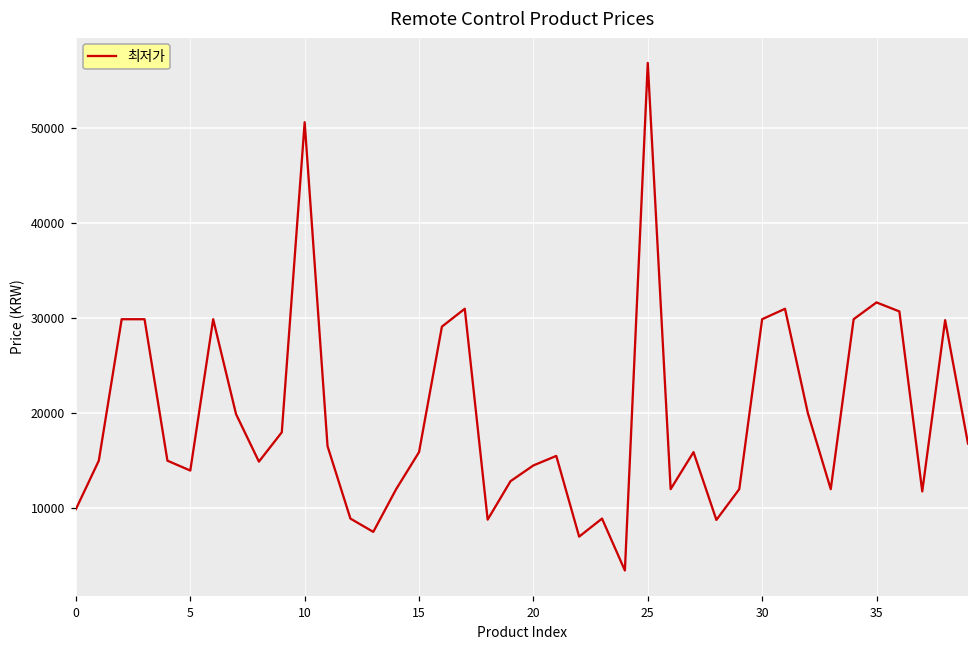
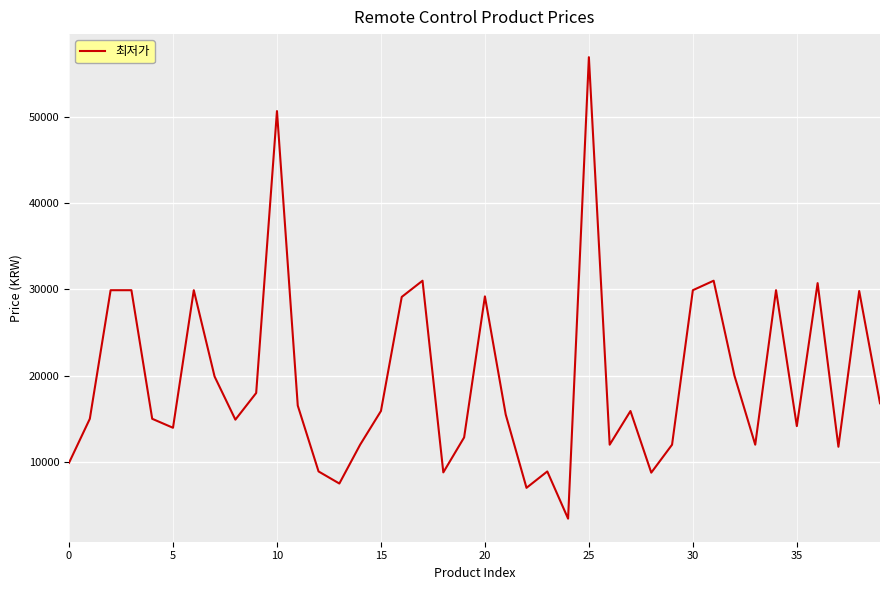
20: 15000 -> 29000
35: 32000 -> 14000
